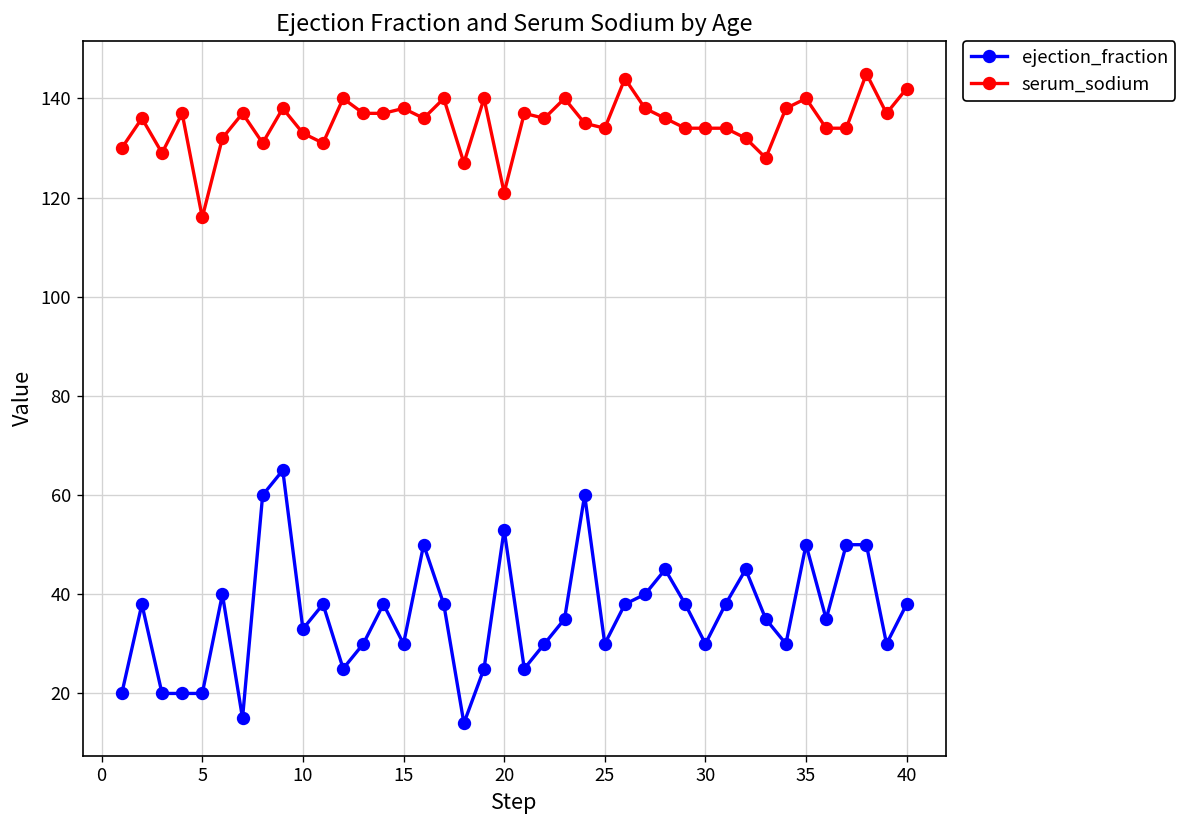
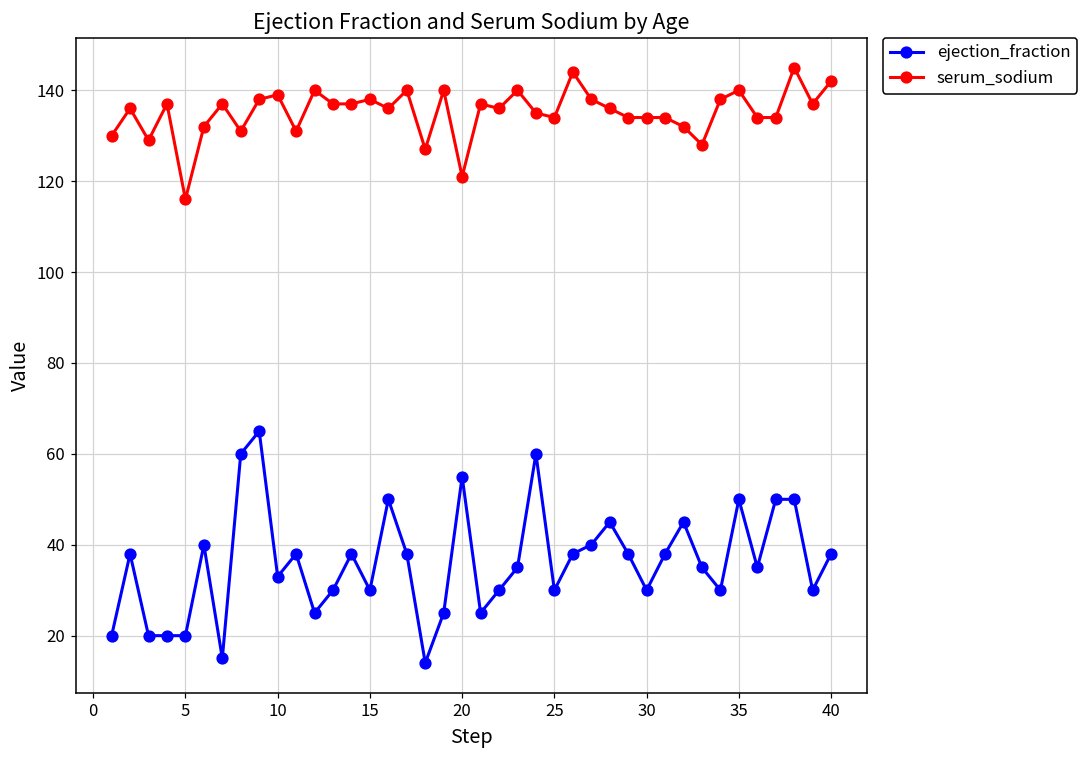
serum_sodium, 10: 133 -> 139
ejection_fraction, 20: 53 -> 55
